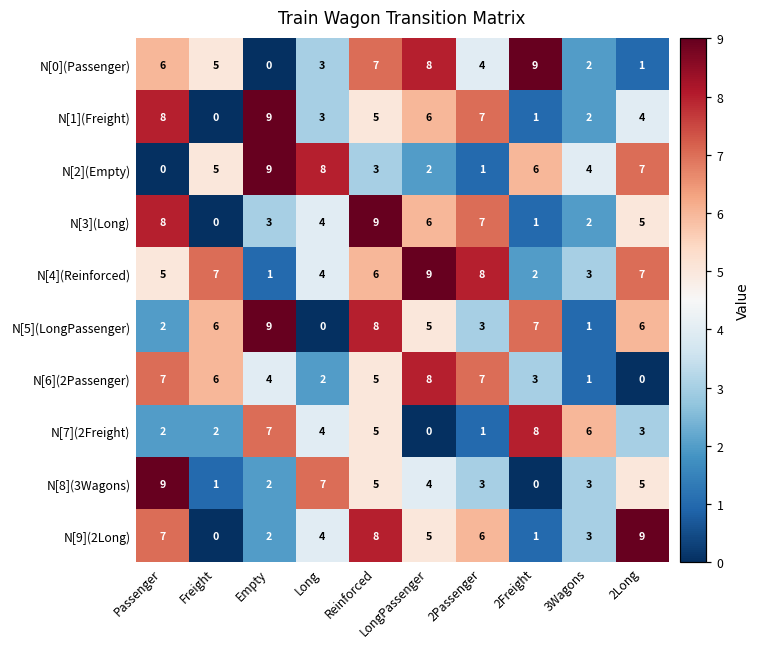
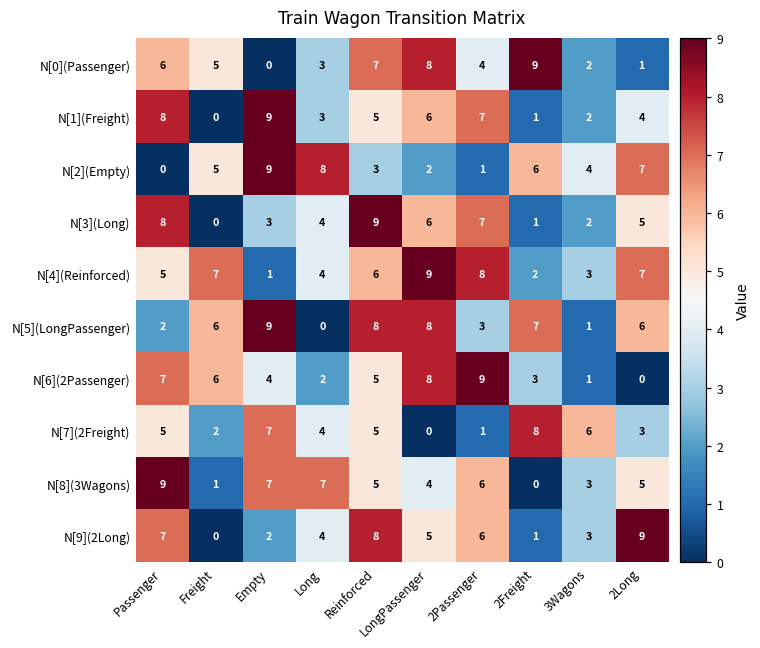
N[5](LongPassenger), LongPassenger: 5 -> 8
N[6](2Passenger), 2Passenger: 7 -> 9
N[7](2Freight), Passenger: 2 -> 5
N[8](3Wagons), Empty: 2 -> 7
N[8](3Wagons), 2Passenger: 3 -> 6
